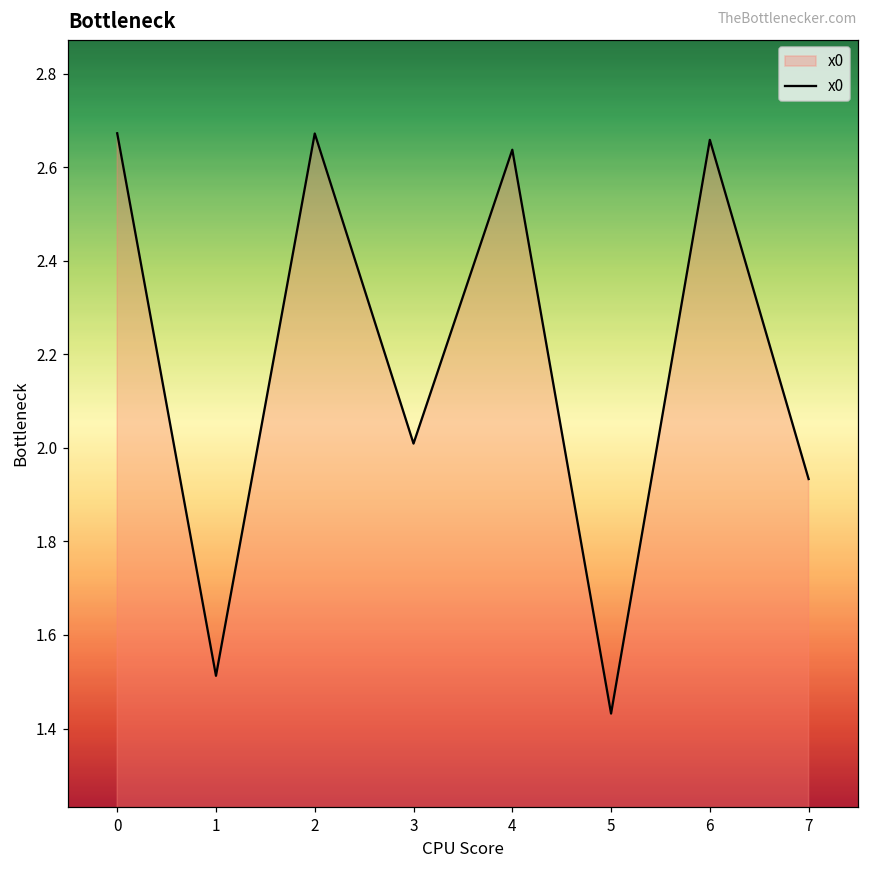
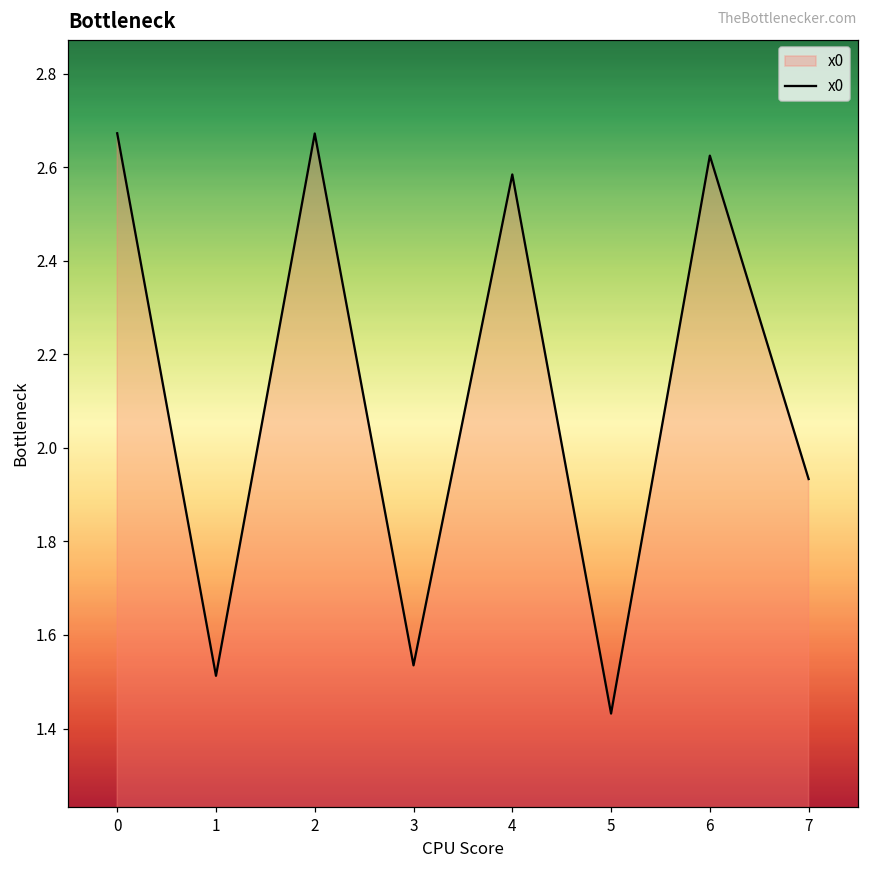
3: 2.01 -> 1.54
4: 2.64 -> 2.58
6: 2.66 -> 2.62
